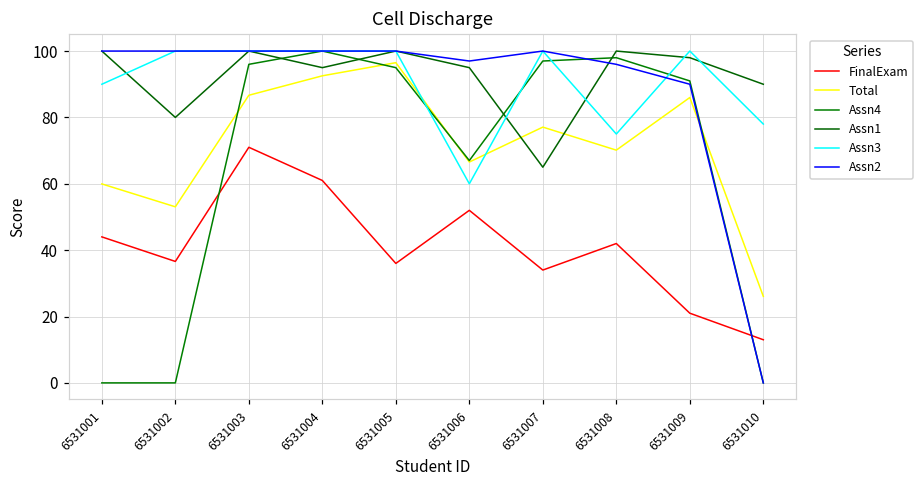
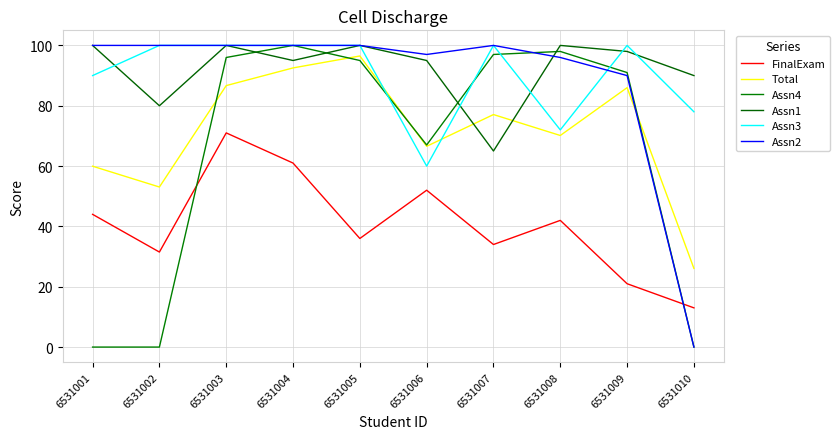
FinalExam, 6531002: 37 -> 32
Assn3, 6531008: 75 -> 72
